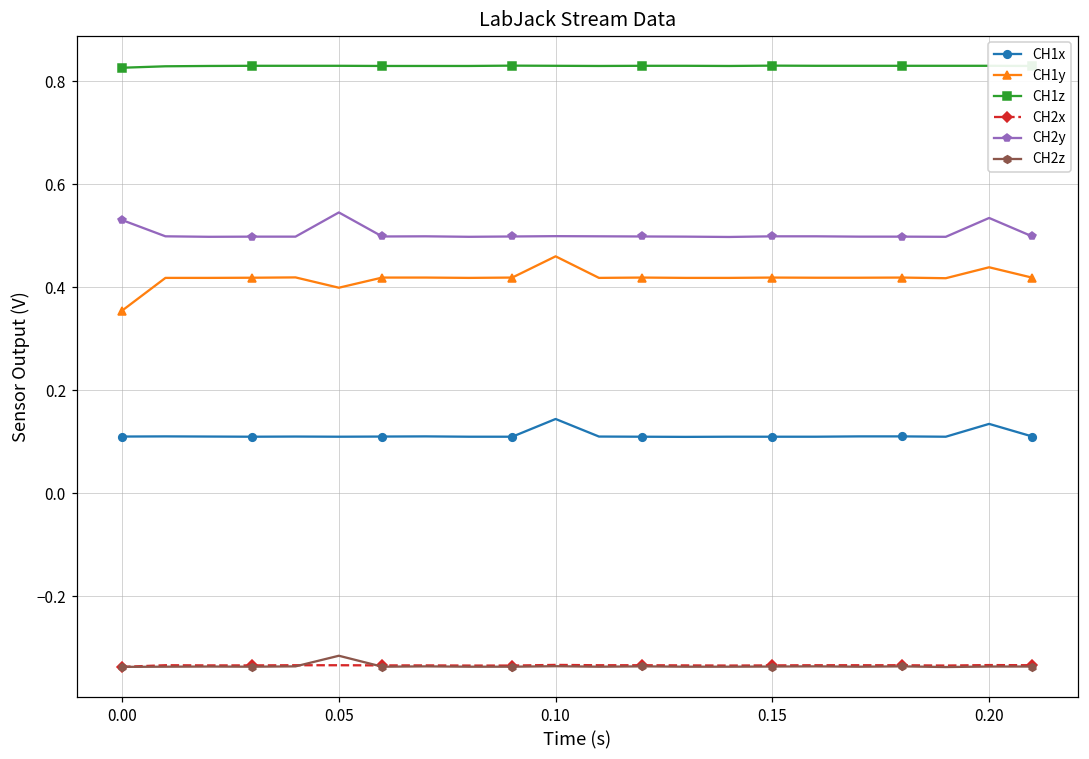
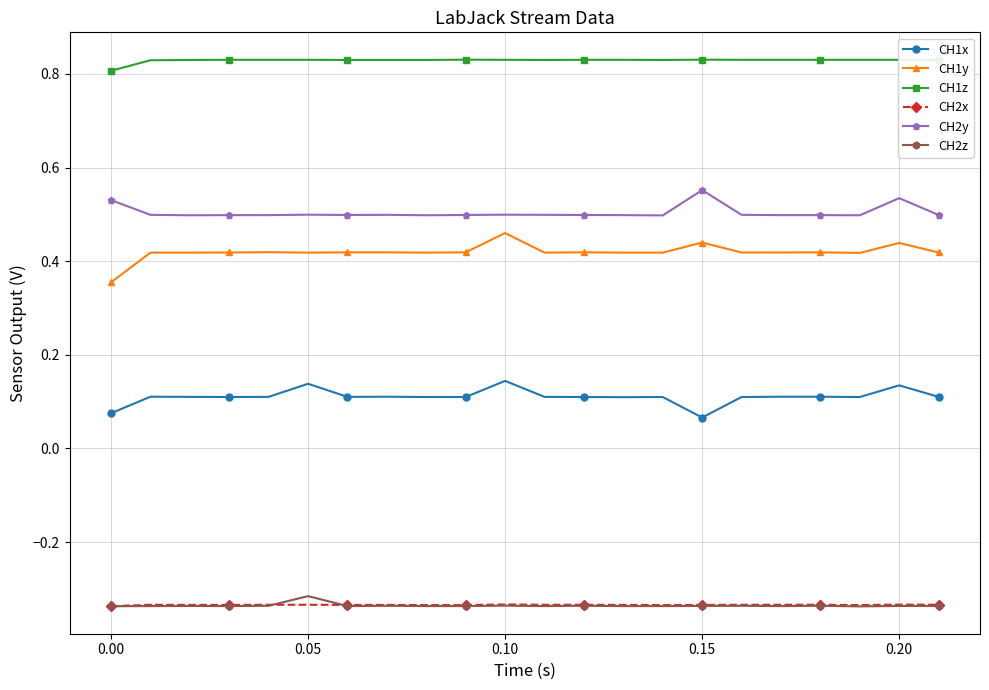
CH1x, 0.00: 0.11 -> 0.08
CH1z, 0.00: 0.83 -> 0.81
CH1x, 0.05: 0.11 -> 0.14
CH1y, 0.05: 0.40 -> 0.42
CH2y, 0.05: 0.55 -> 0.50
CH1x, 0.15: 0.11 -> 0.07
CH1y, 0.15: 0.42 -> 0.44
CH2y, 0.15: 0.50 -> 0.55
